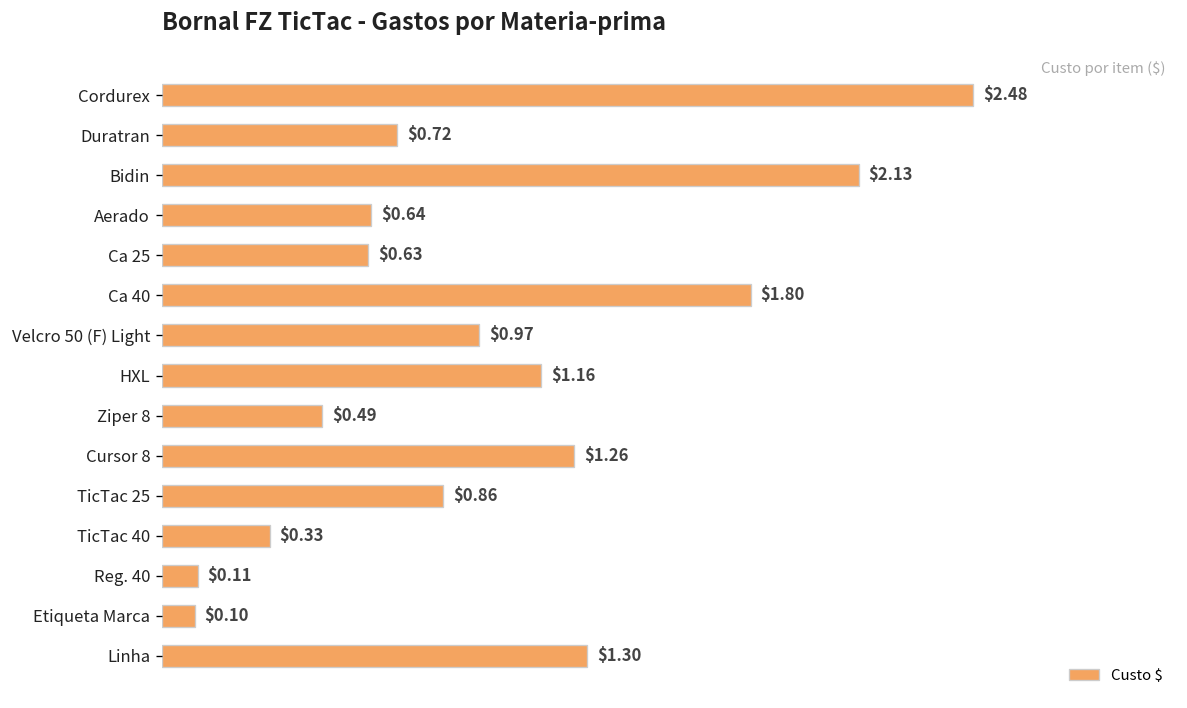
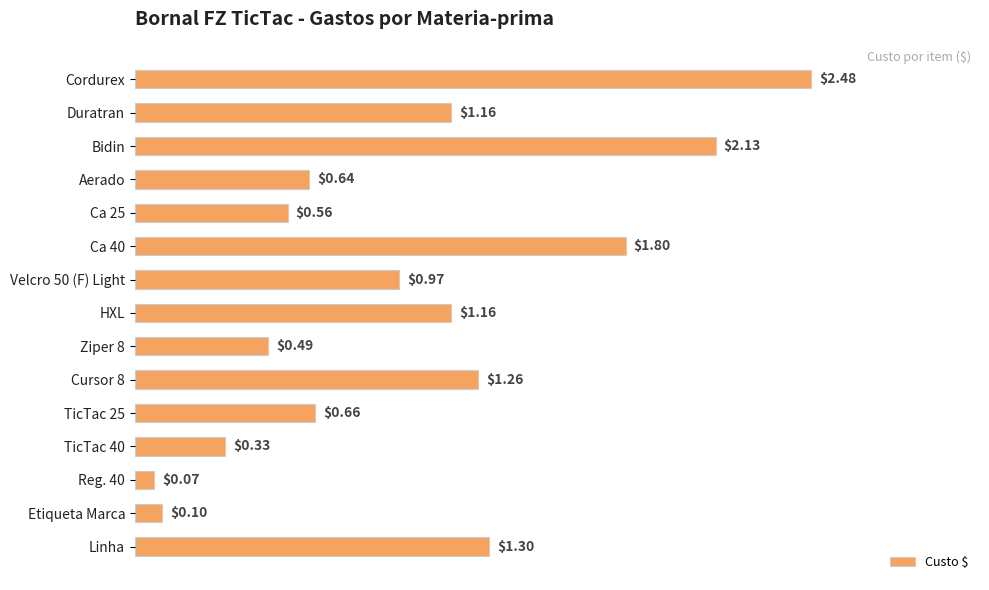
Duratran: $0.72 -> $1.16
Ca 25: $0.63 -> $0.56
TicTac 25: $0.86 -> $0.66
Reg. 40: $0.11 -> $0.07
